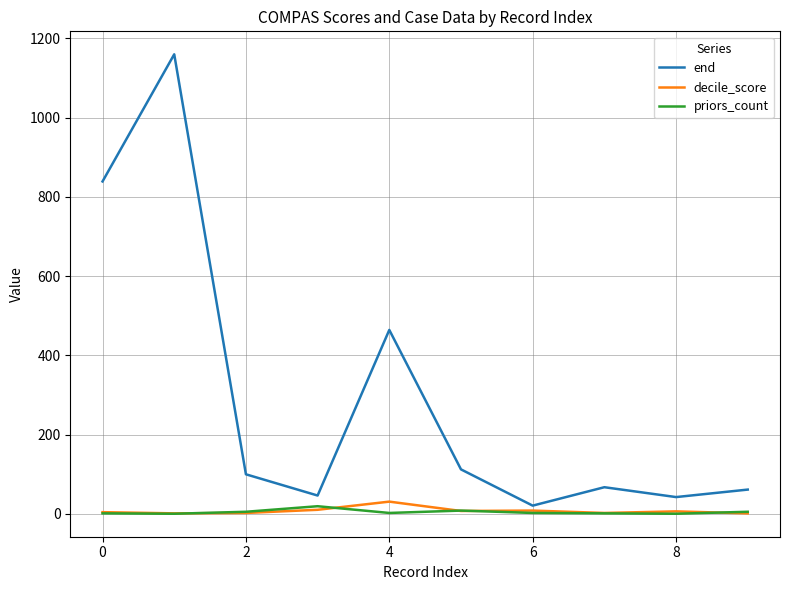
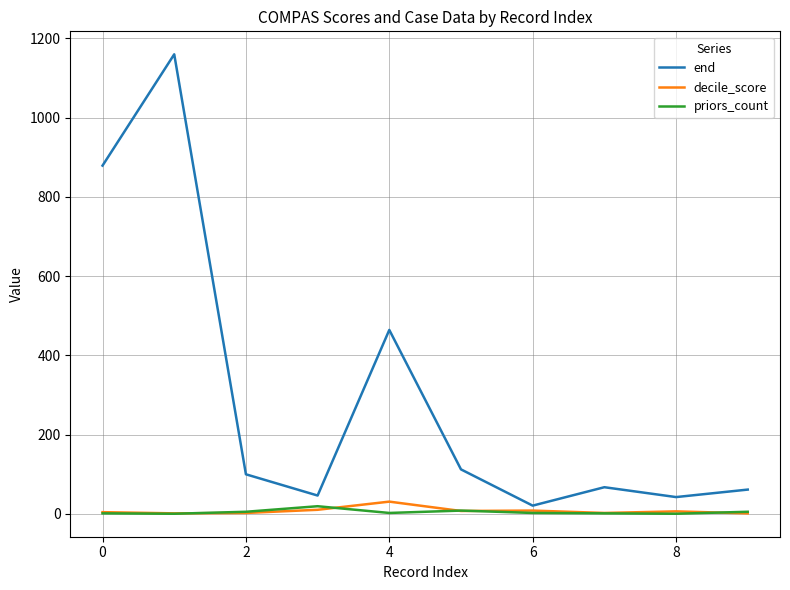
end, 0: 840 -> 880
